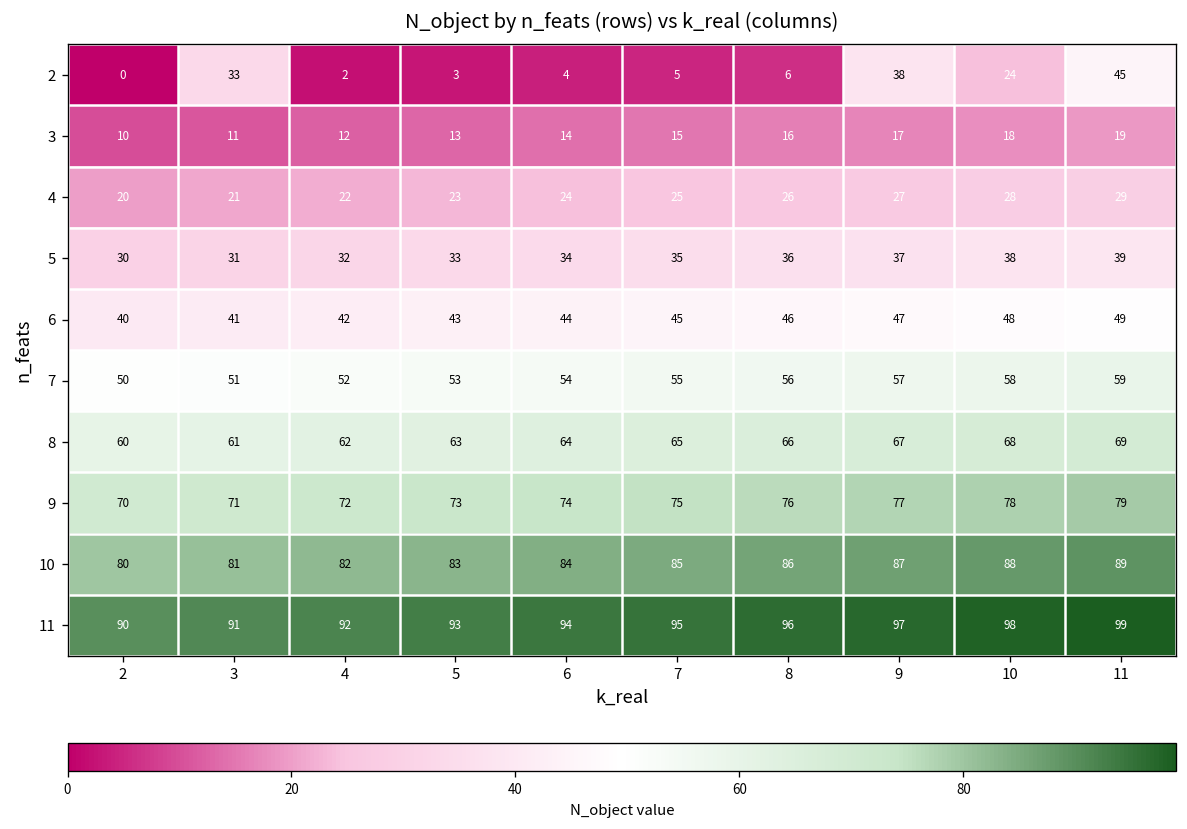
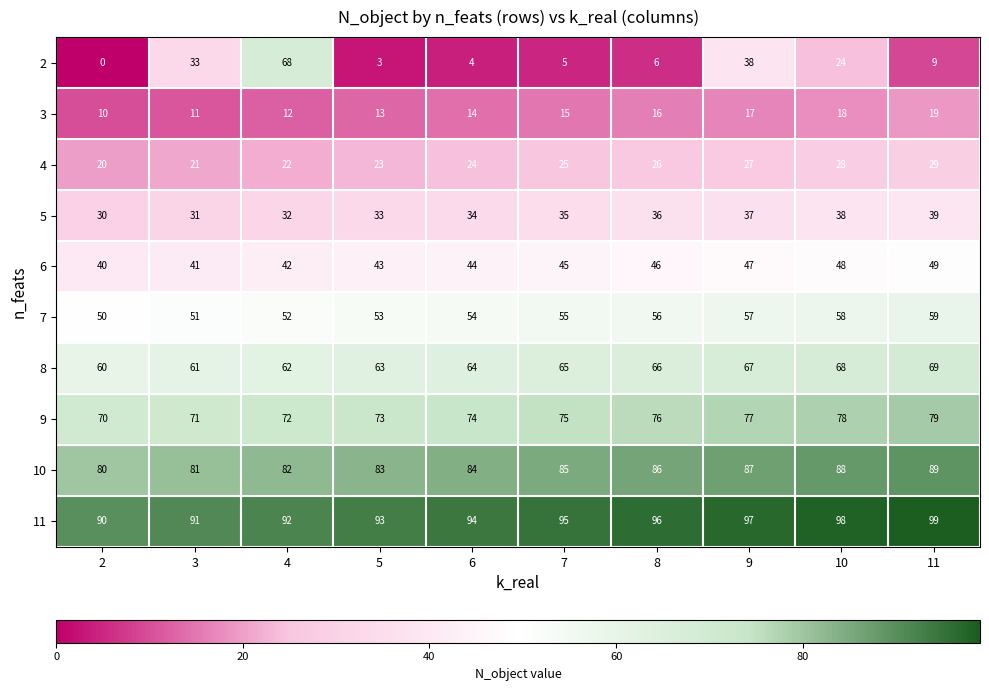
2, 4: 2 -> 68
2, 11: 45 -> 9
